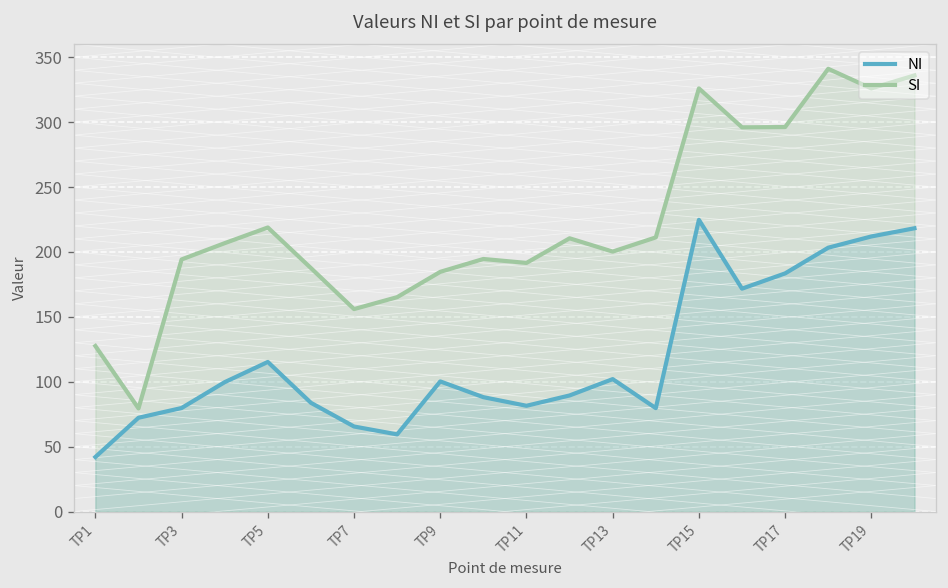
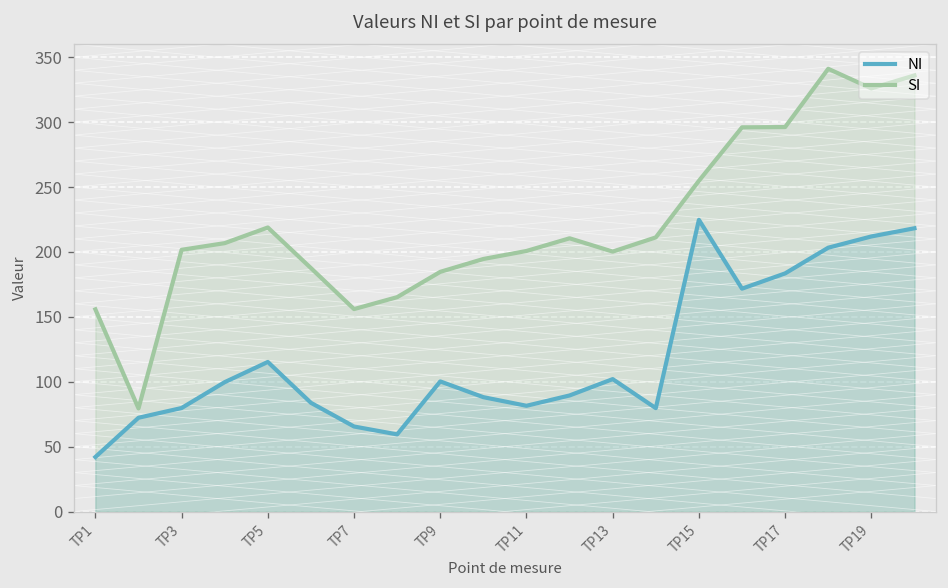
SI, TP1: 128 -> 156
SI, TP3: 194 -> 202
SI, TP11: 192 -> 201
SI, TP15: 326 -> 255
